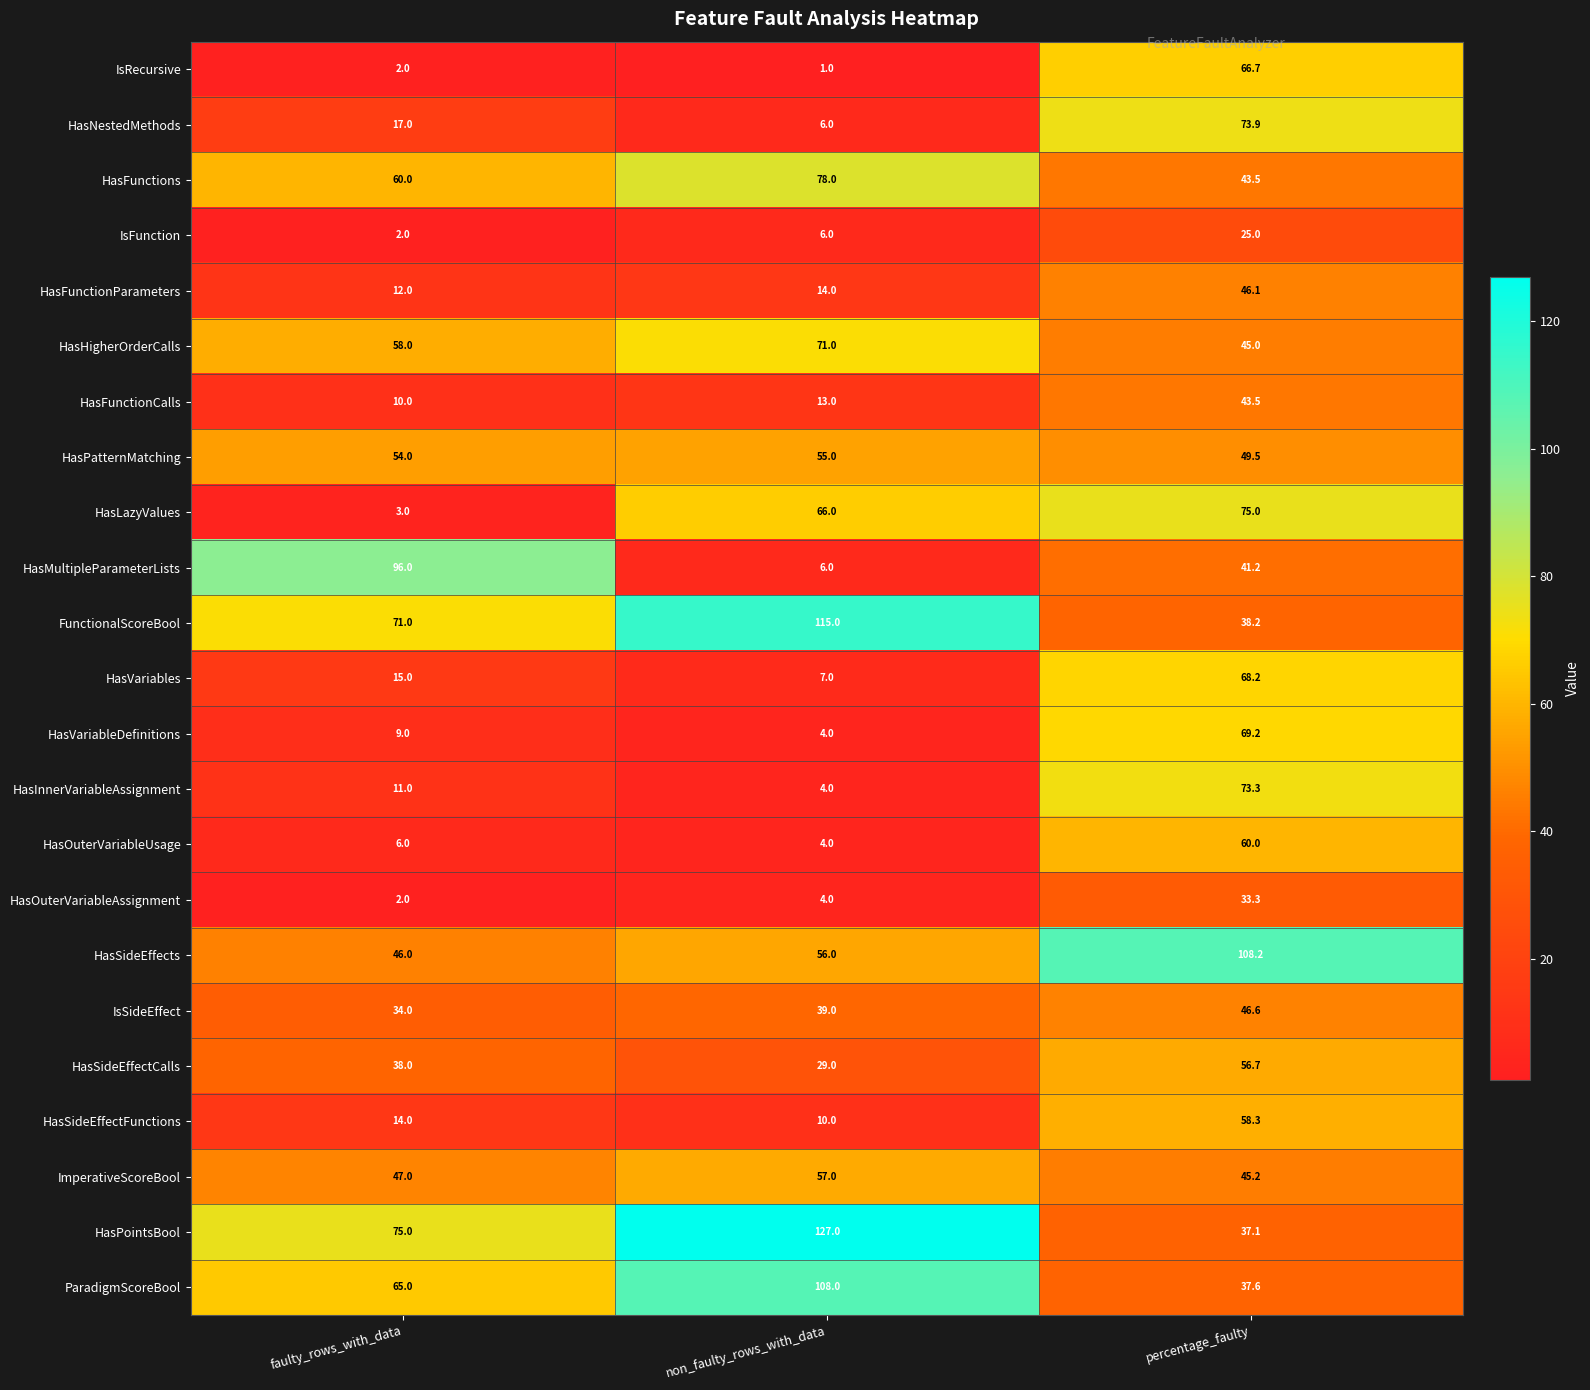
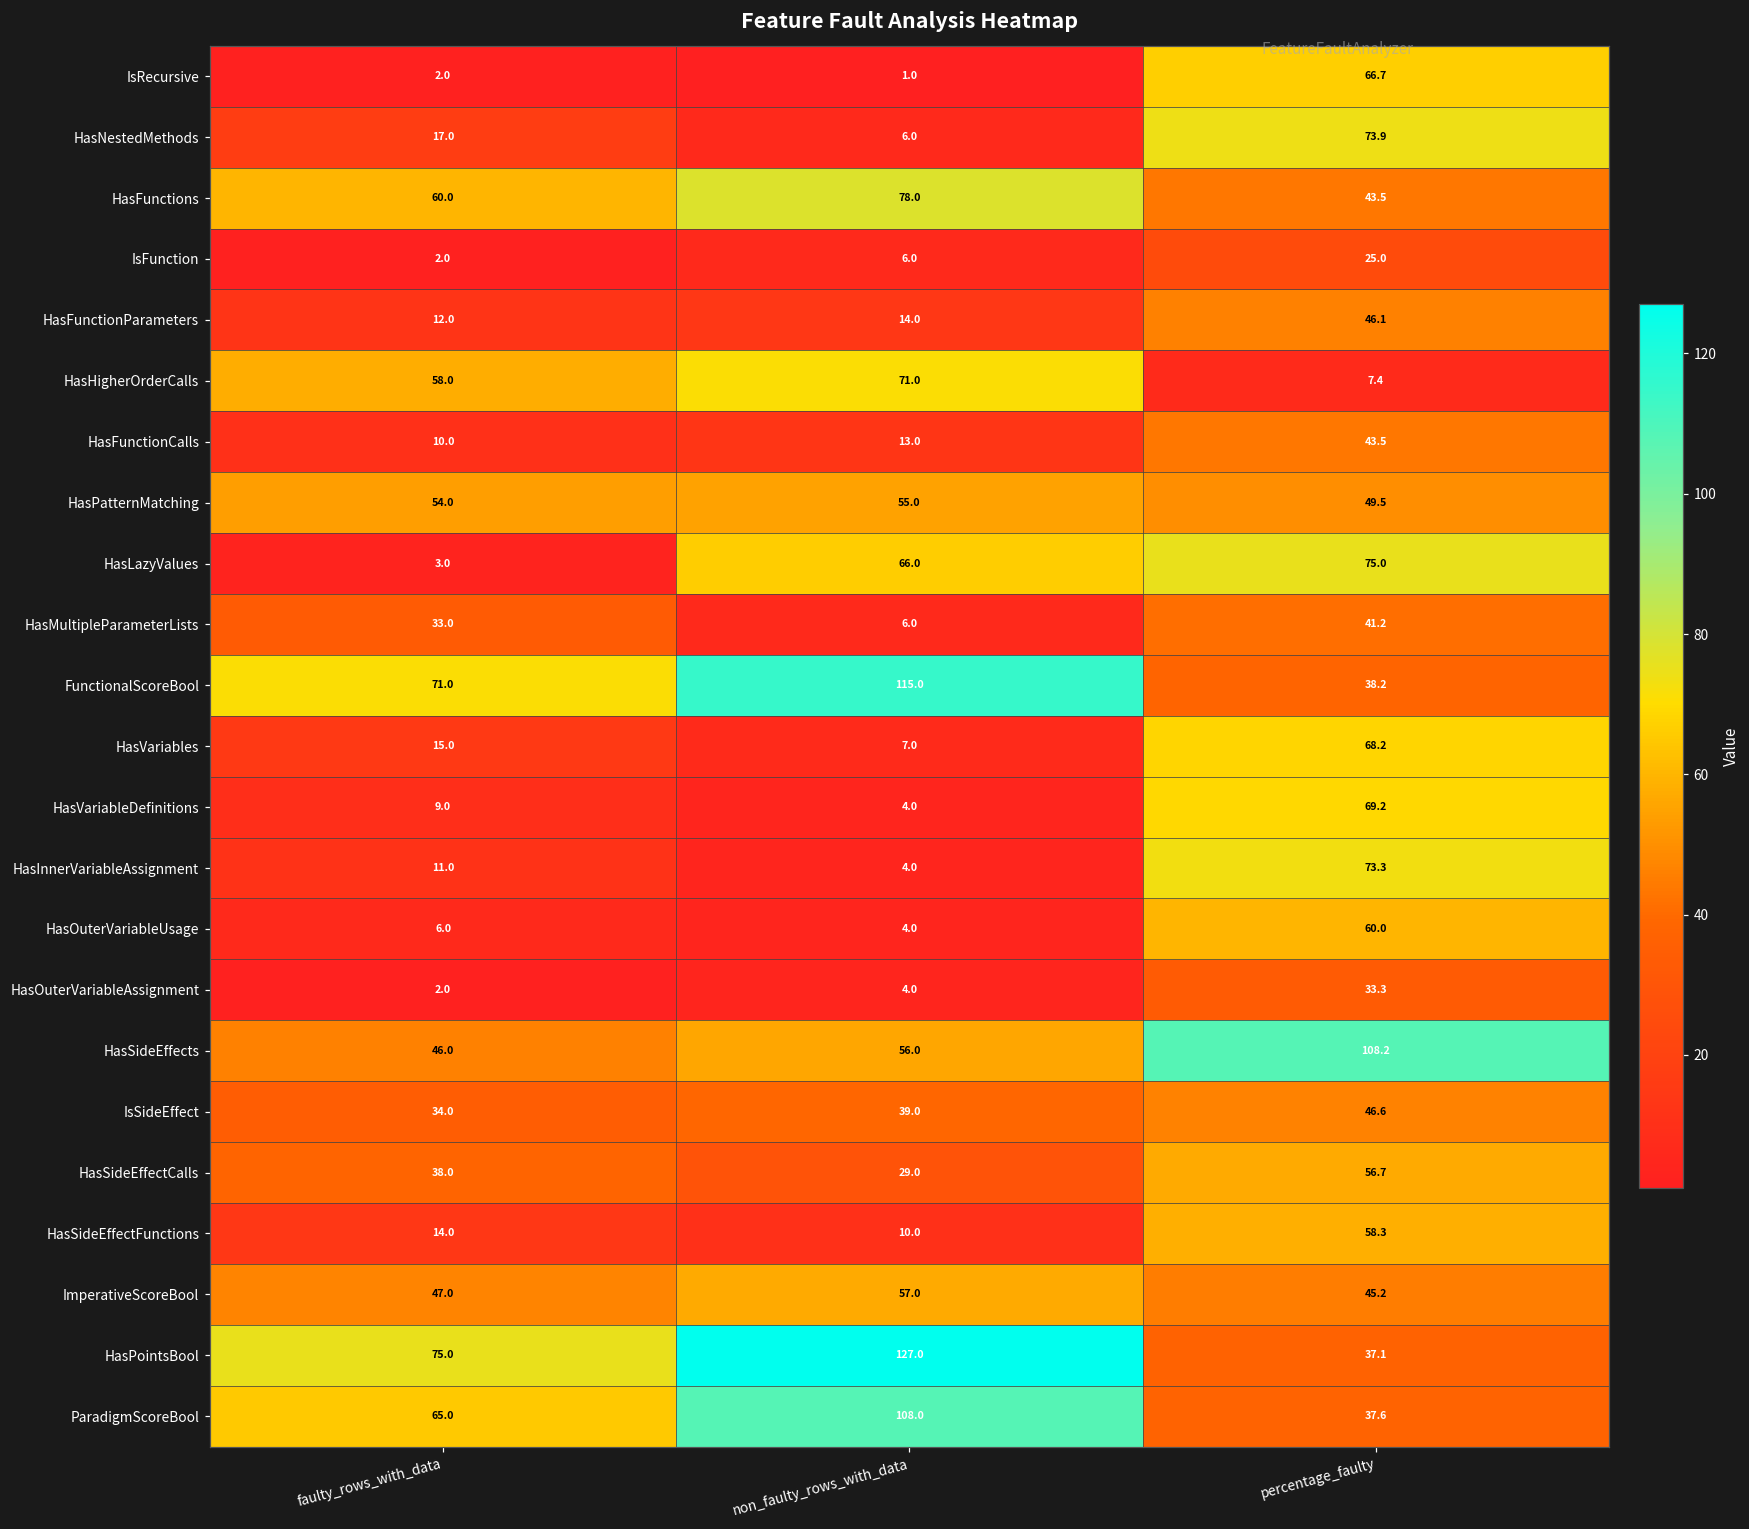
HasHigherOrderCalls, percentage_faulty: 45.0 -> 7.4
HasMultipleParameterLists, faulty_rows_with_data: 96.0 -> 33.0
